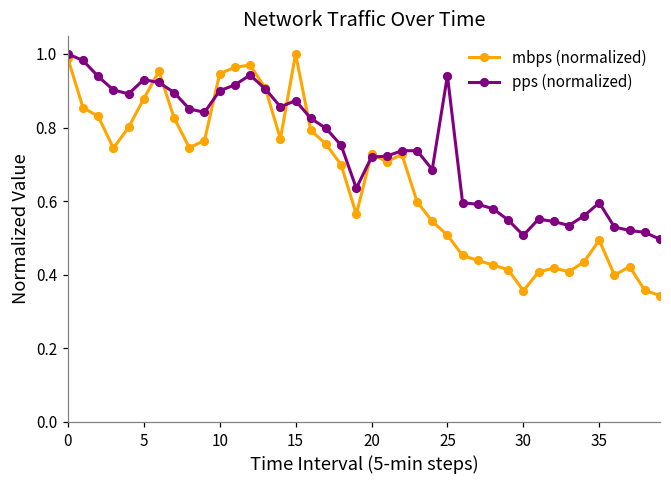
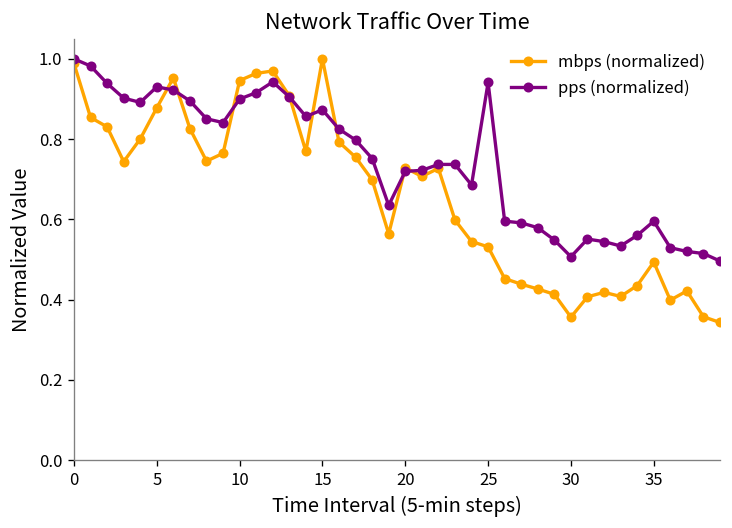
mbps (normalized), 25: 0.51 -> 0.53
